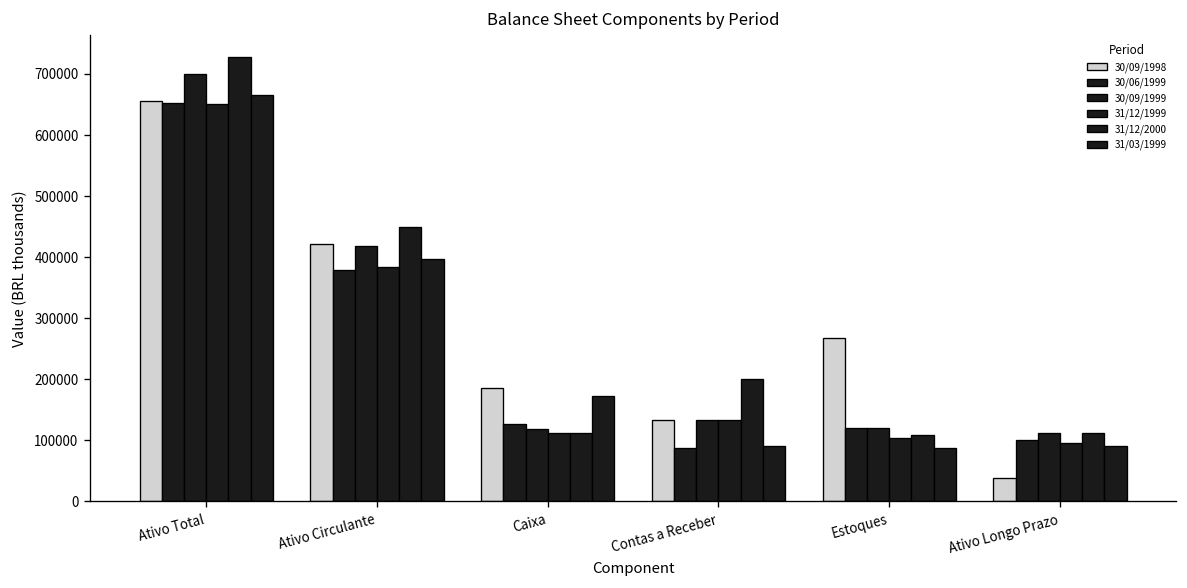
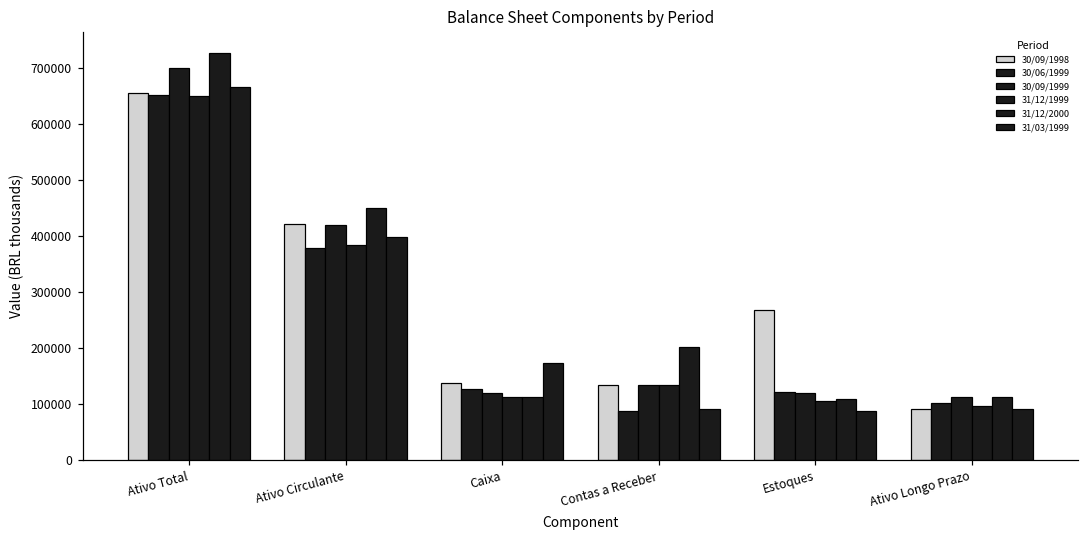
30/09/1998, Caixa: 190000 -> 140000
30/09/1998, Ativo Longo Prazo: 40000 -> 90000
